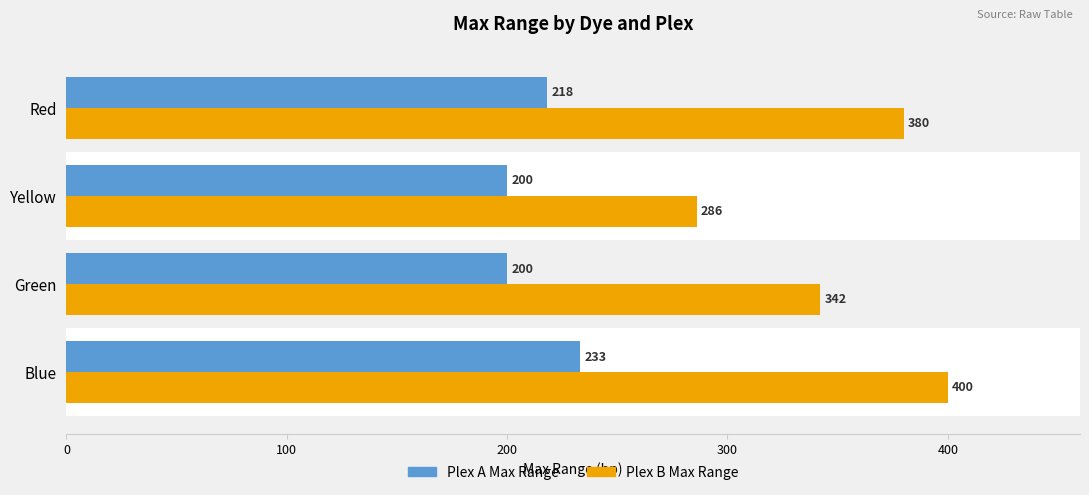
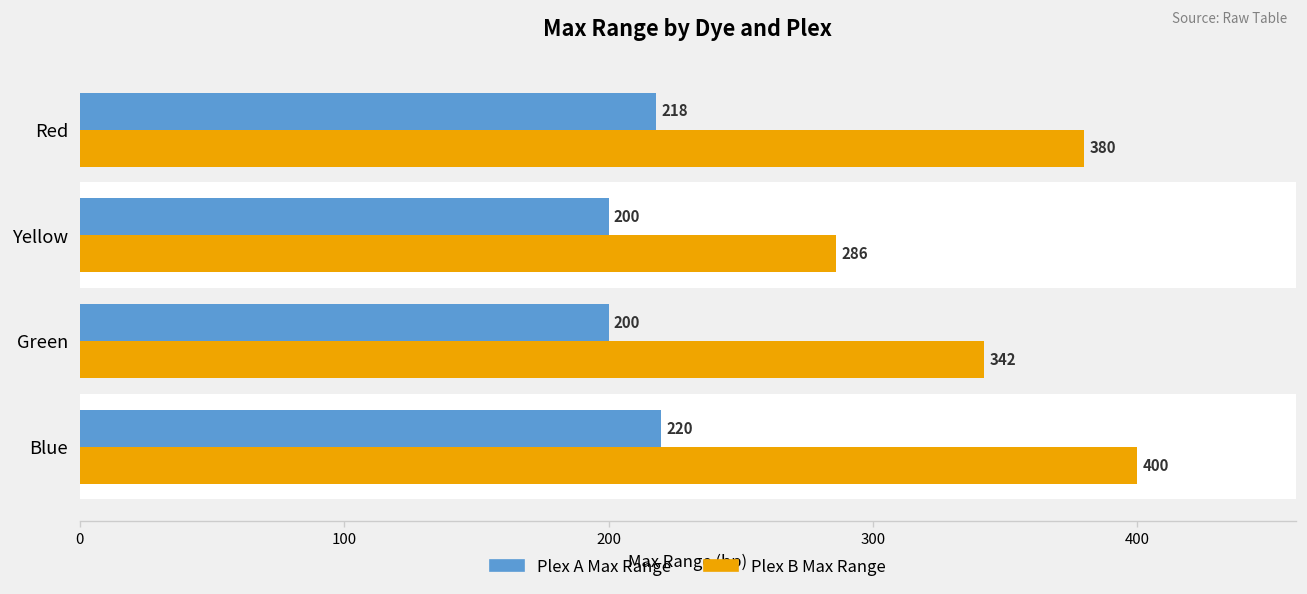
Plex A Max Range, Blue: 233 -> 220
